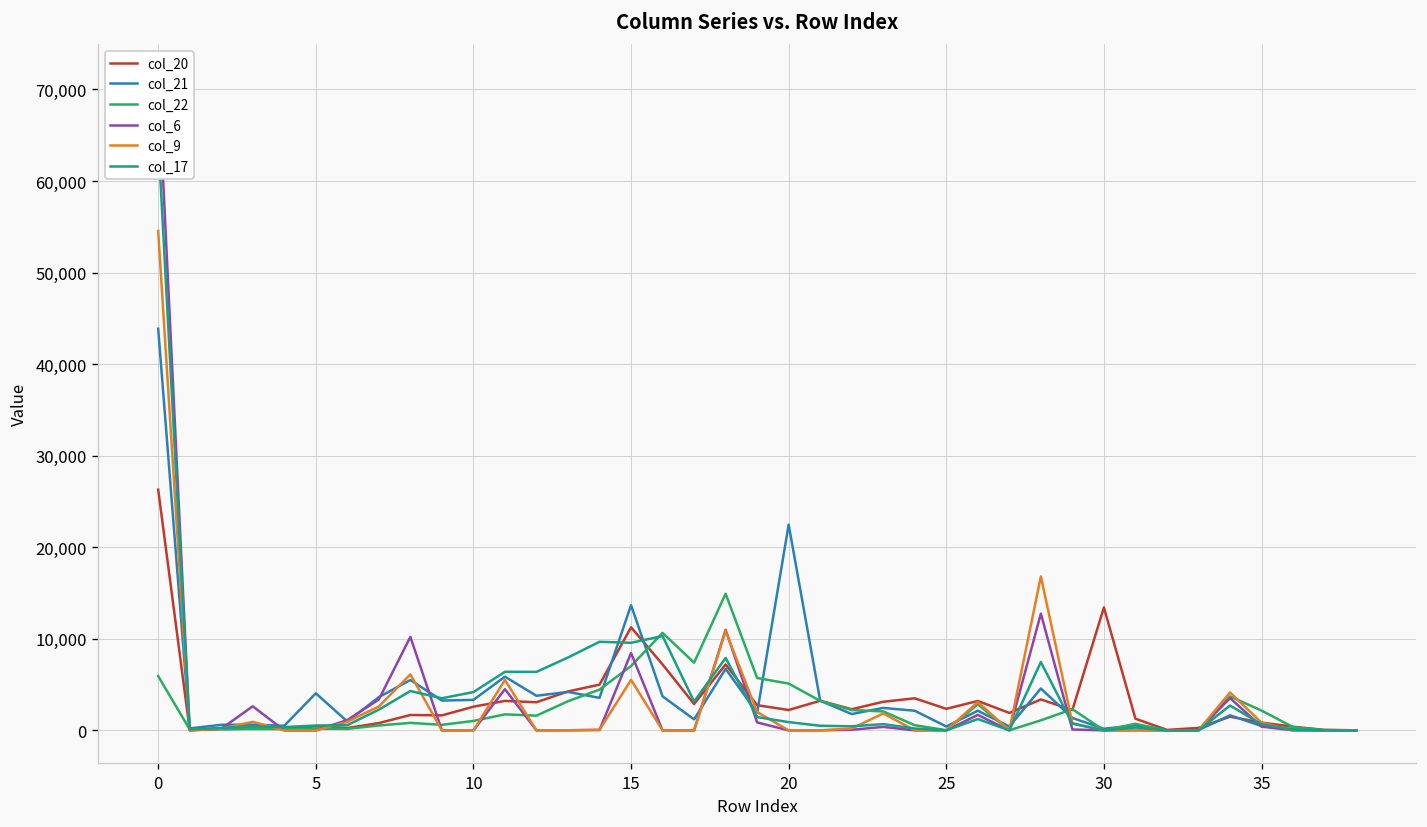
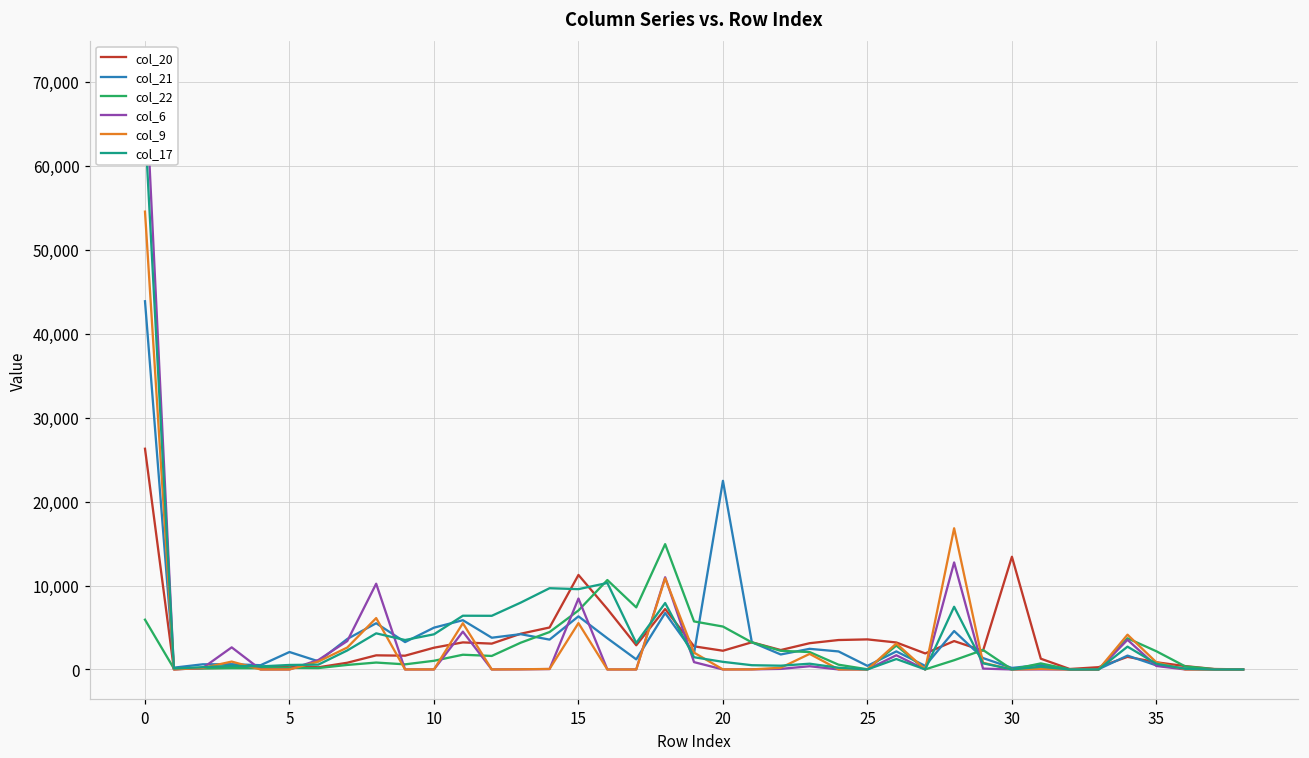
col_21, 5: 4,000 -> 2,000
col_21, 10: 3,000 -> 5,000
col_21, 15: 14,000 -> 6,000
col_20, 25: 2,000 -> 4,000
